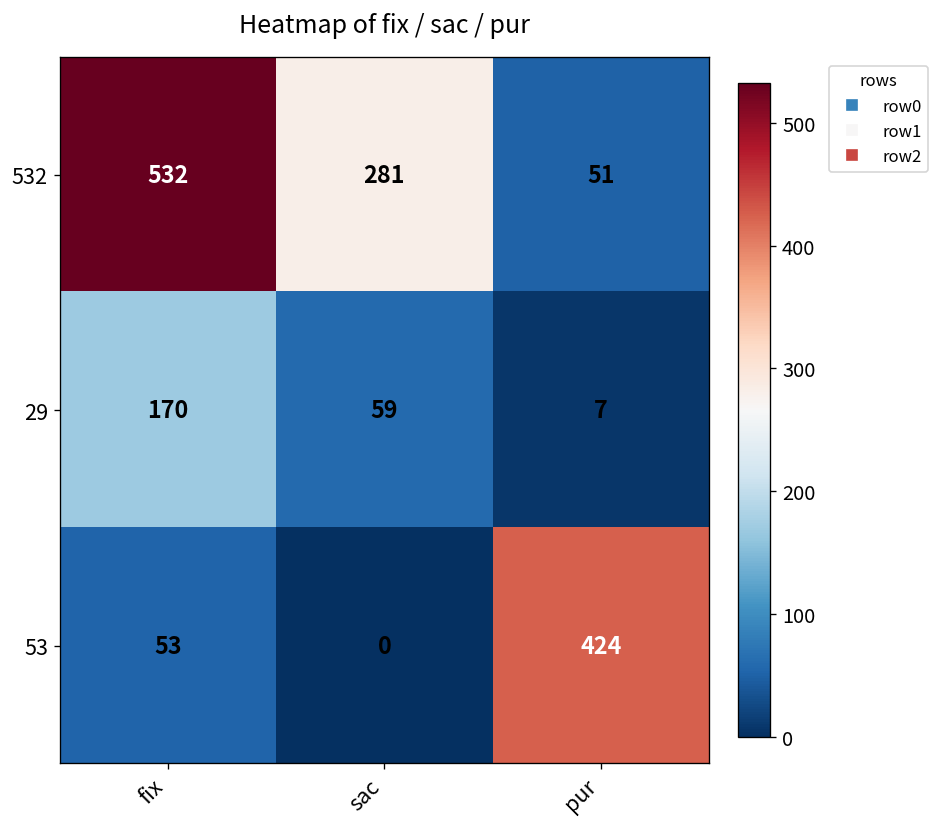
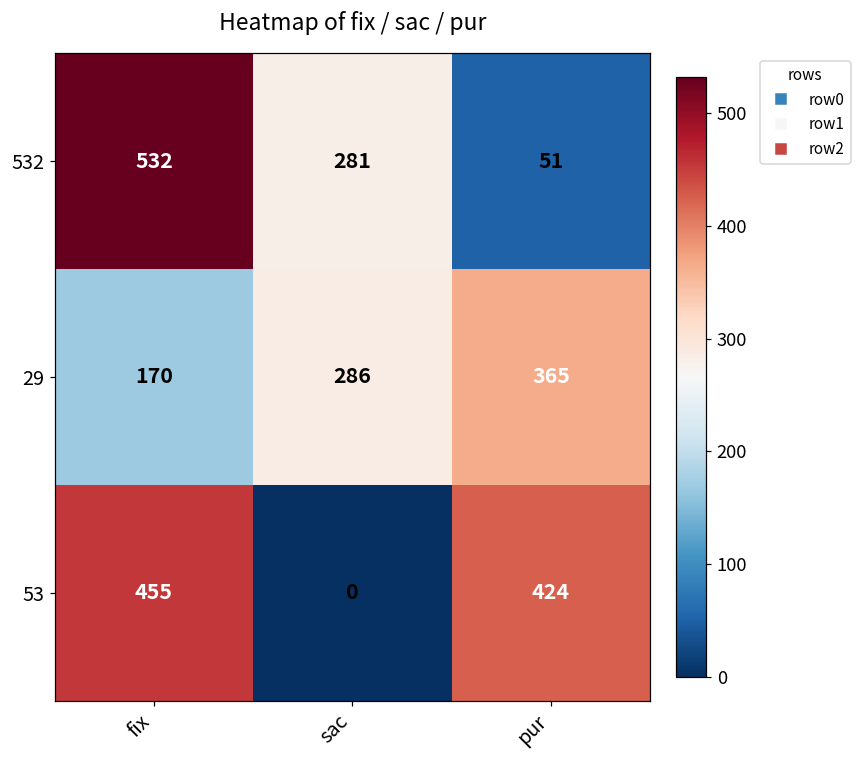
29, sac: 59 -> 286
29, pur: 7 -> 365
53, fix: 53 -> 455
